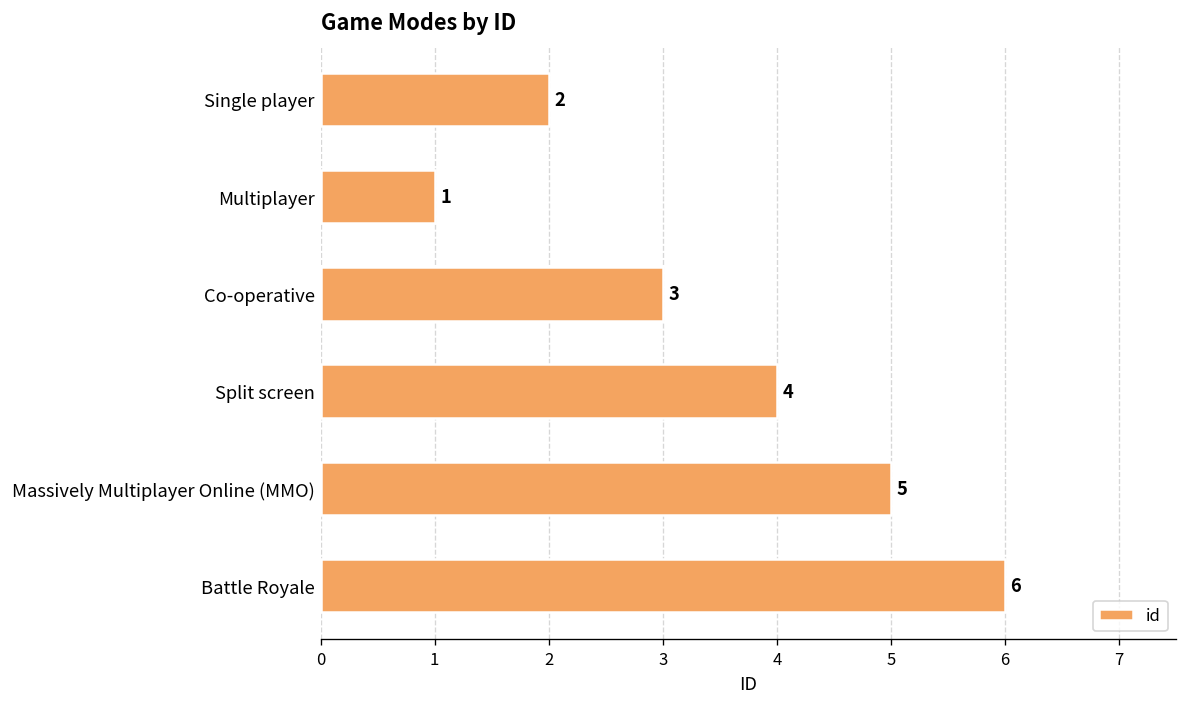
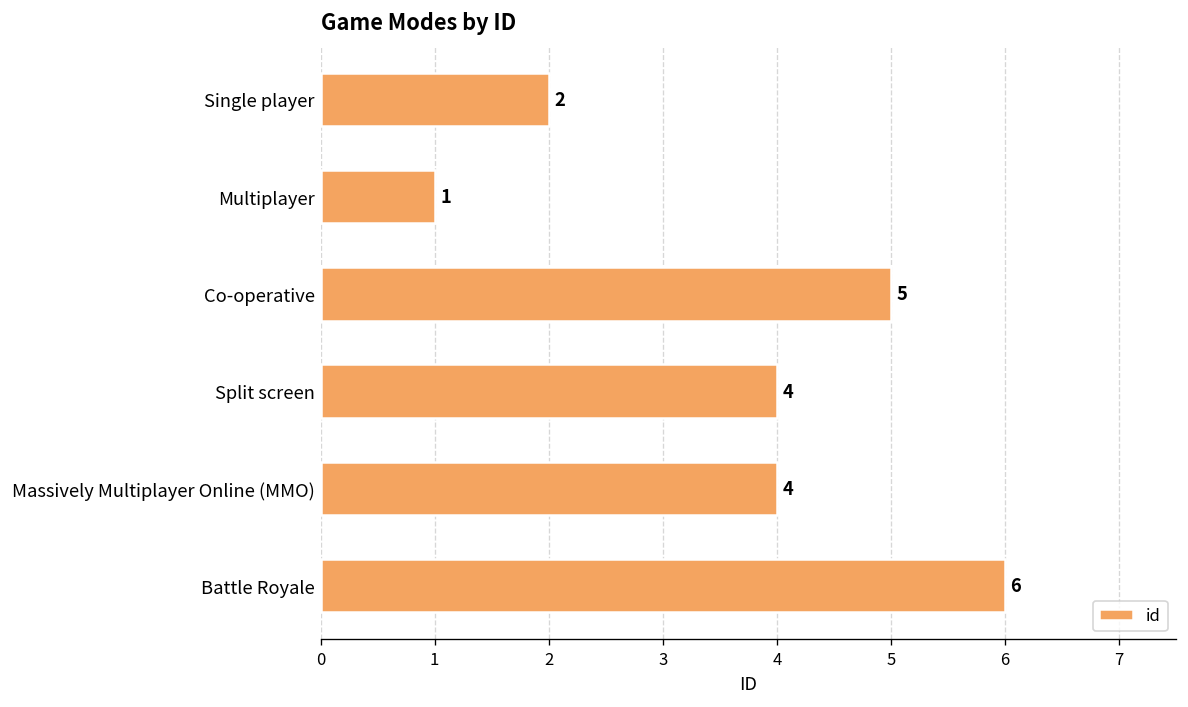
Co-operative: 3 -> 5
Massively Multiplayer Online (MMO): 5 -> 4
